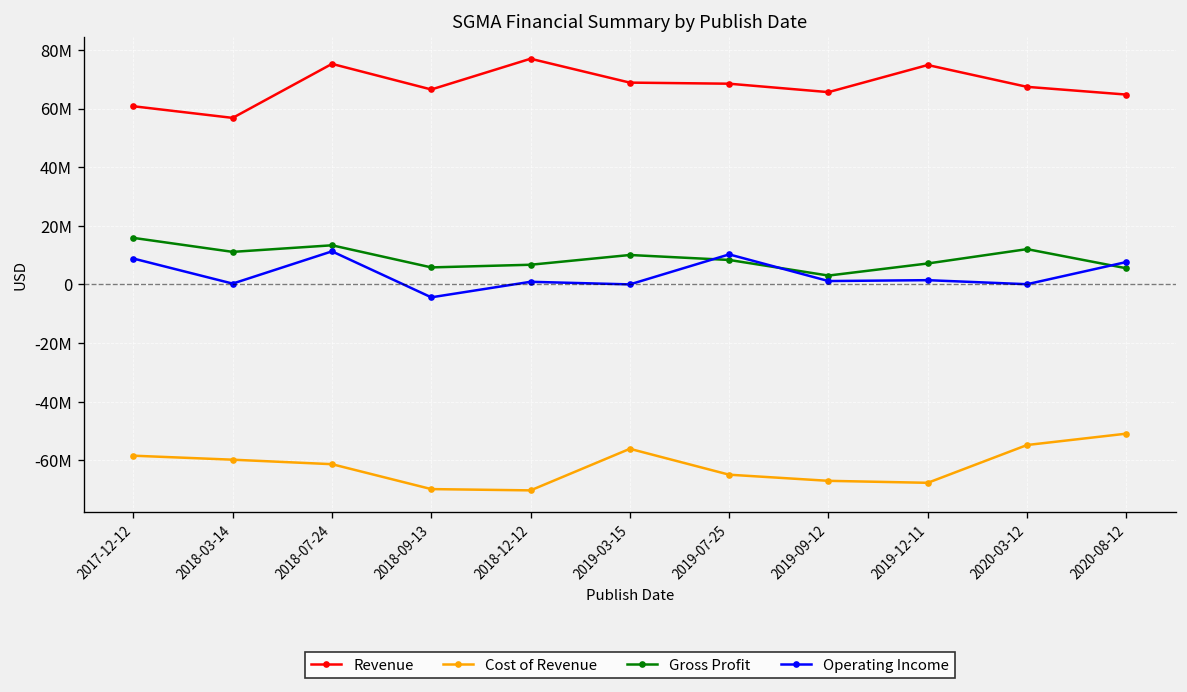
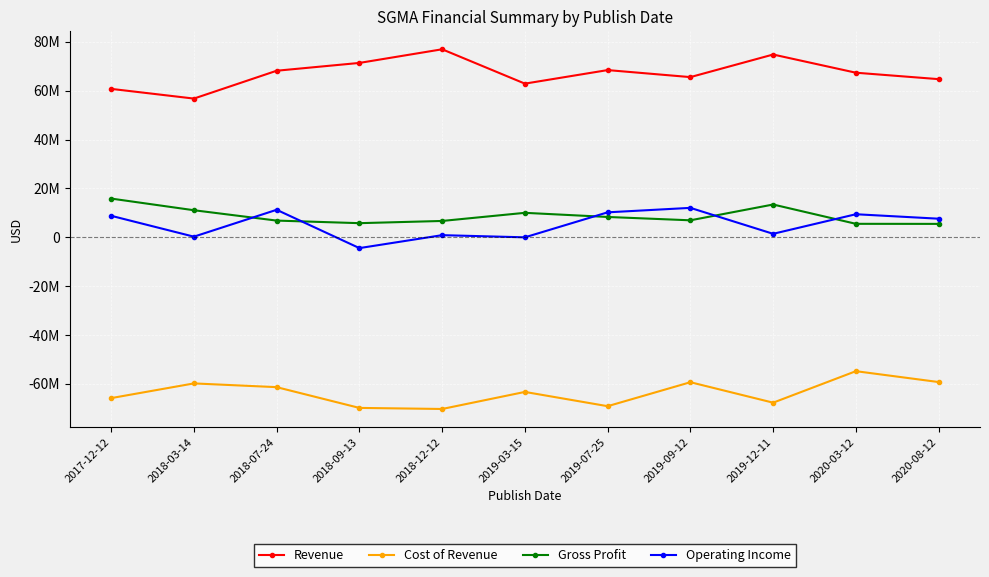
Cost of Revenue, 2017-12-12: -58000000 -> -66000000
Revenue, 2018-07-24: 75000000 -> 68000000
Gross Profit, 2018-07-24: 13000000 -> 7000000
Revenue, 2018-09-13: 67000000 -> 71000000
Revenue, 2019-03-15: 69000000 -> 63000000
Cost of Revenue, 2019-03-15: -56000000 -> -63000000
Cost of Revenue, 2019-07-25: -65000000 -> -69000000
Cost of Revenue, 2019-09-12: -67000000 -> -59000000
Gross Profit, 2019-09-12: 3000000 -> 7000000
Operating Income, 2019-09-12: 1000000 -> 12000000
Gross Profit, 2019-12-11: 7000000 -> 13000000
Gross Profit, 2020-03-12: 12000000 -> 6000000
Operating Income, 2020-03-12: 0 -> 9000000
Cost of Revenue, 2020-08-12: -51000000 -> -59000000
